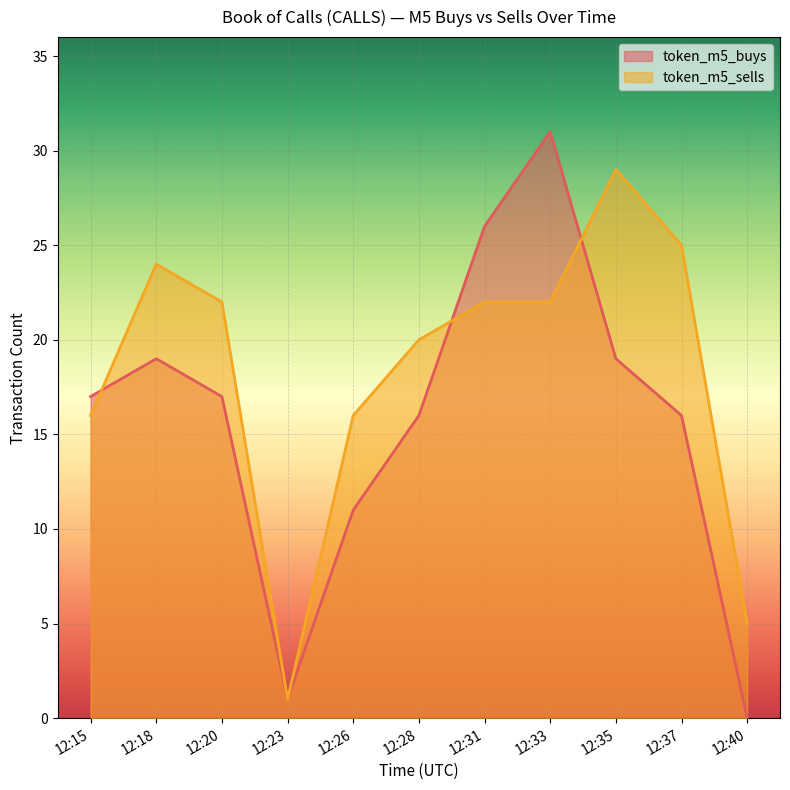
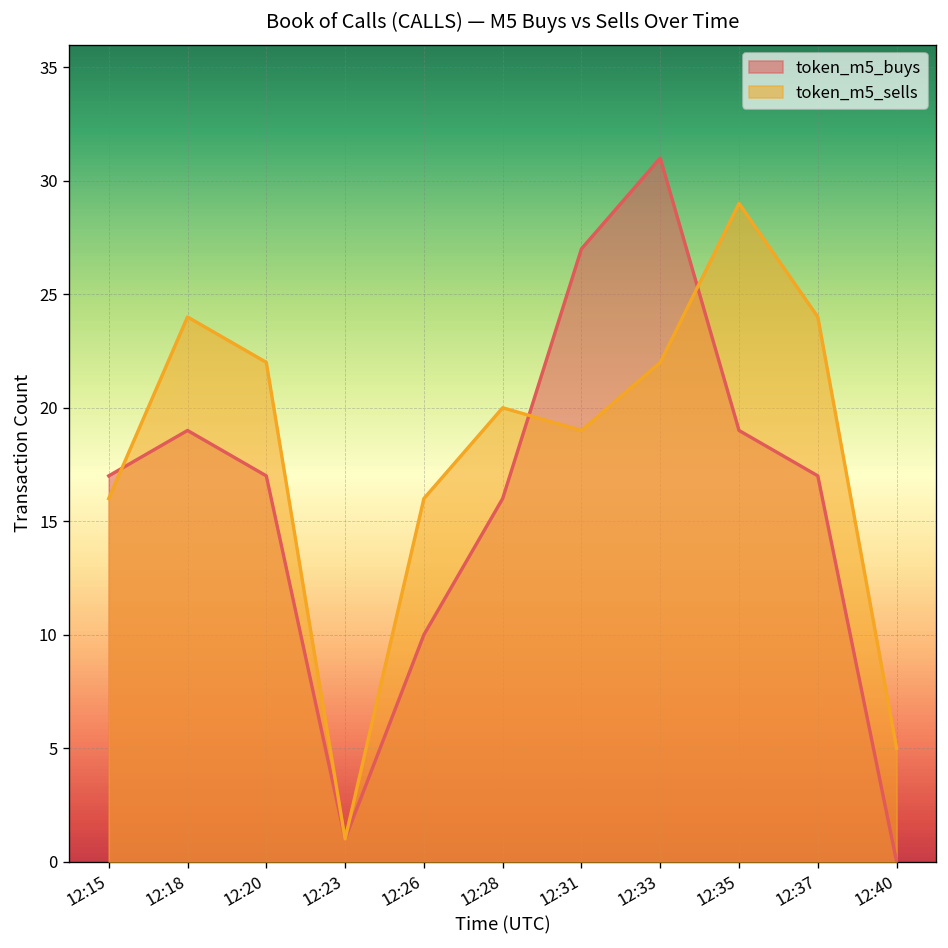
token_m5_buys, 12:26: 11 -> 10
token_m5_buys, 12:31: 26 -> 27
token_m5_sells, 12:31: 22 -> 19
token_m5_buys, 12:37: 16 -> 17
token_m5_sells, 12:37: 25 -> 24
